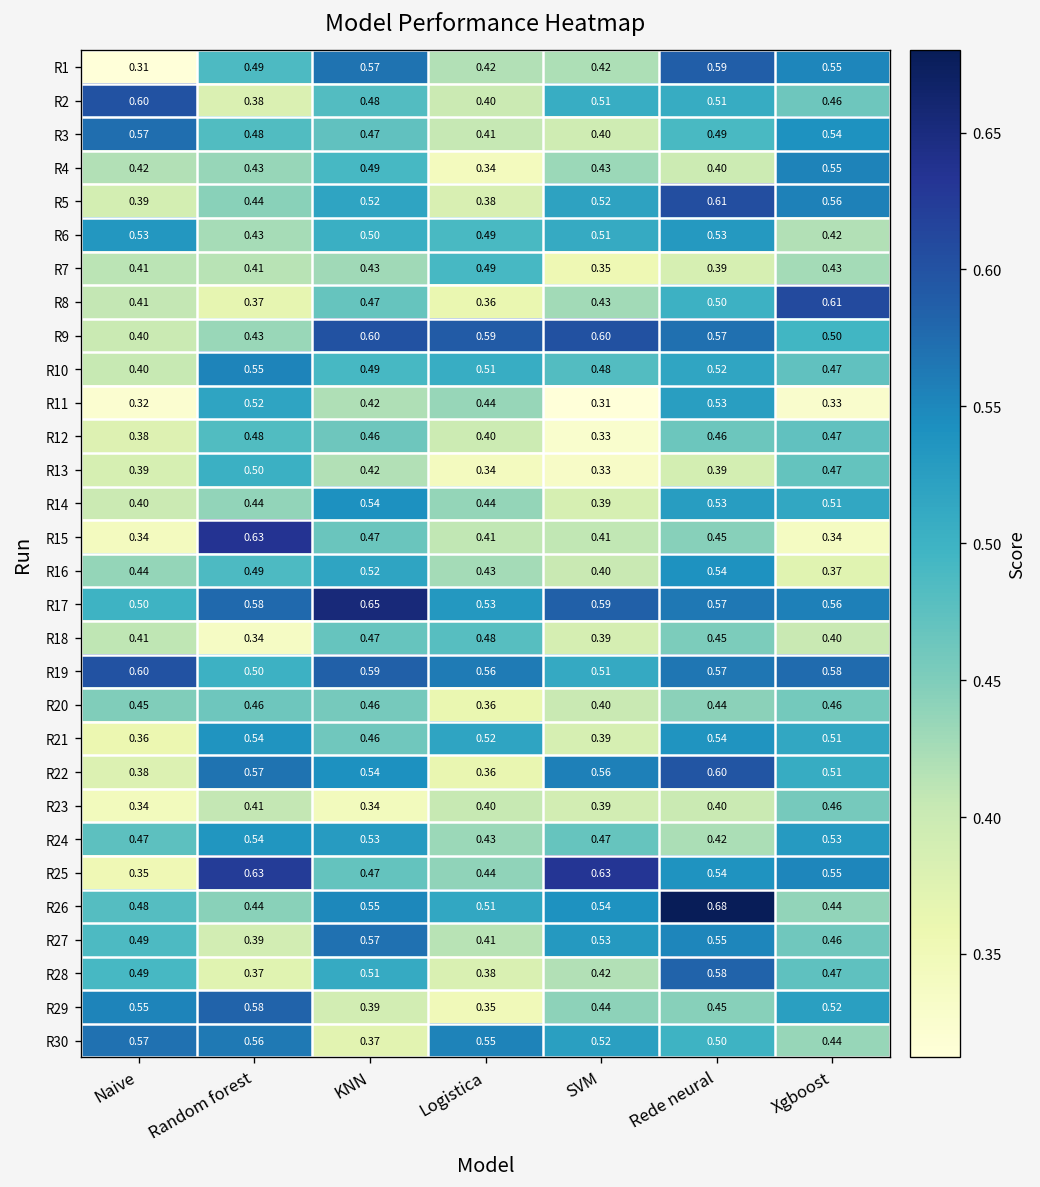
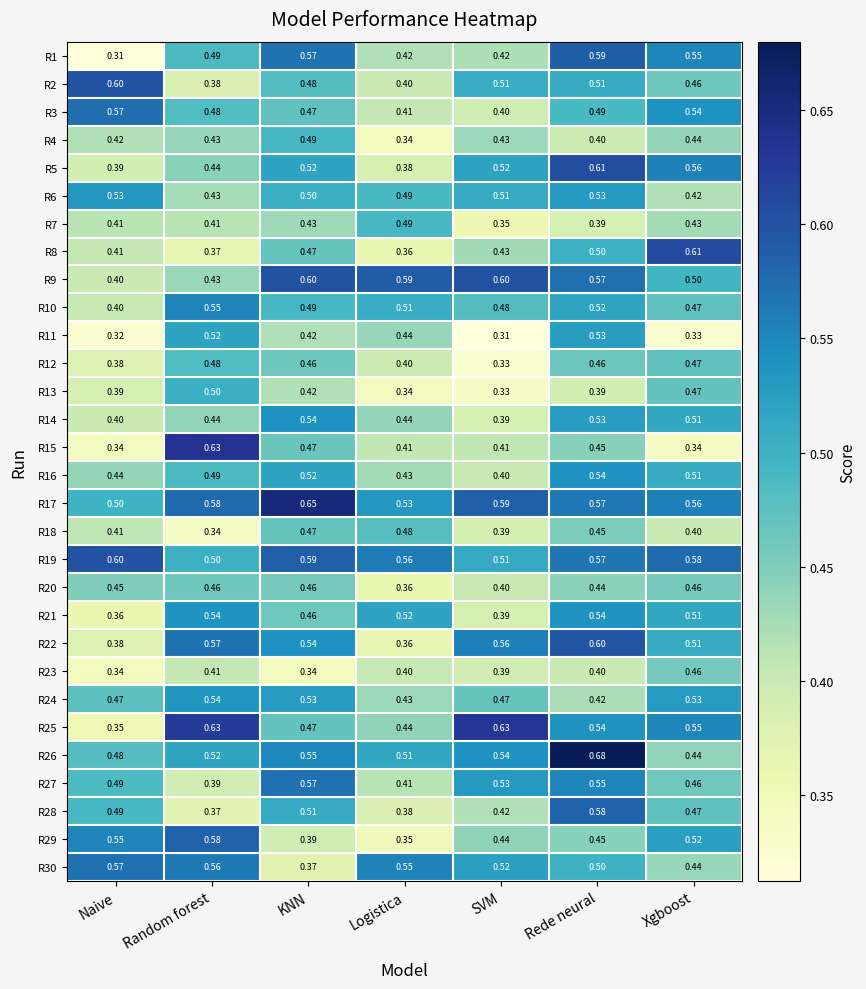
R4, Xgboost: 0.55 -> 0.44
R16, Xgboost: 0.37 -> 0.51
R26, Random forest: 0.44 -> 0.52
